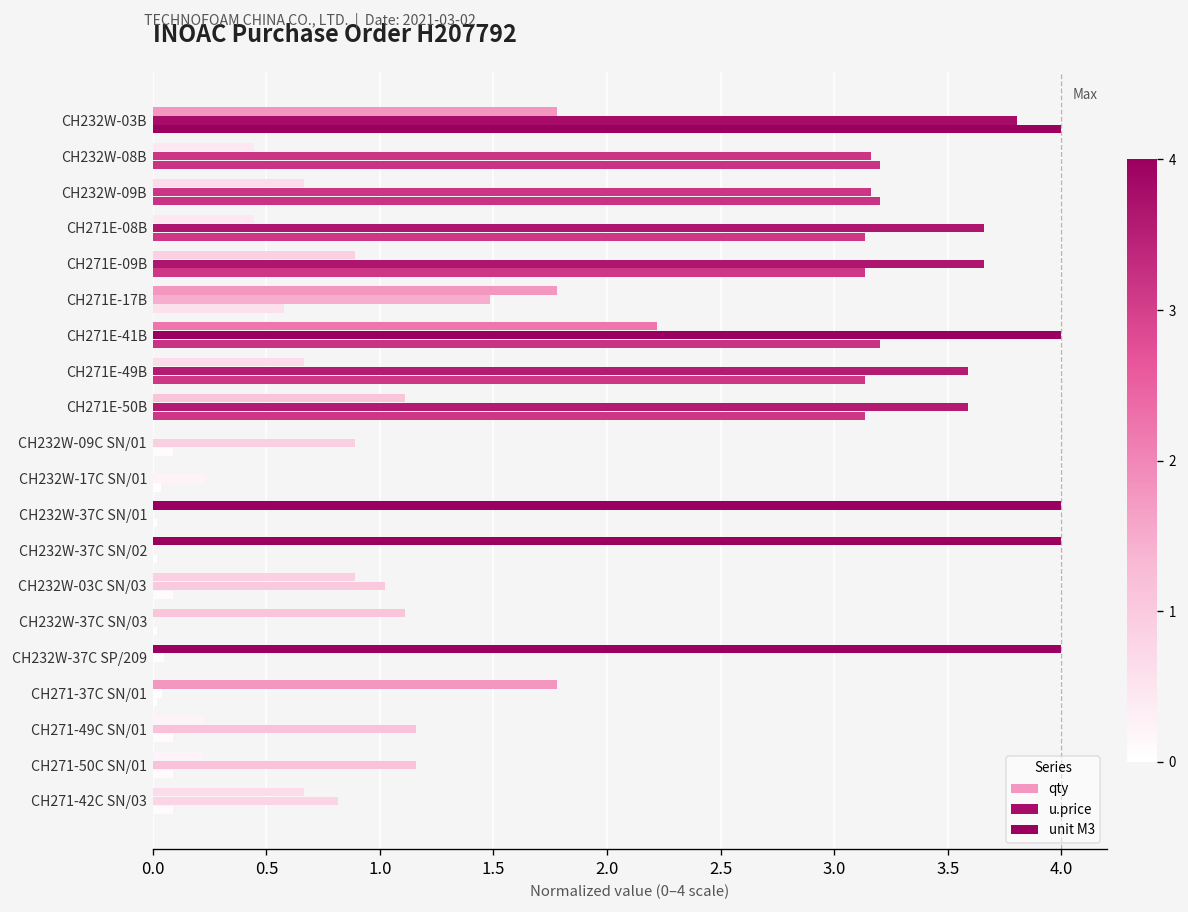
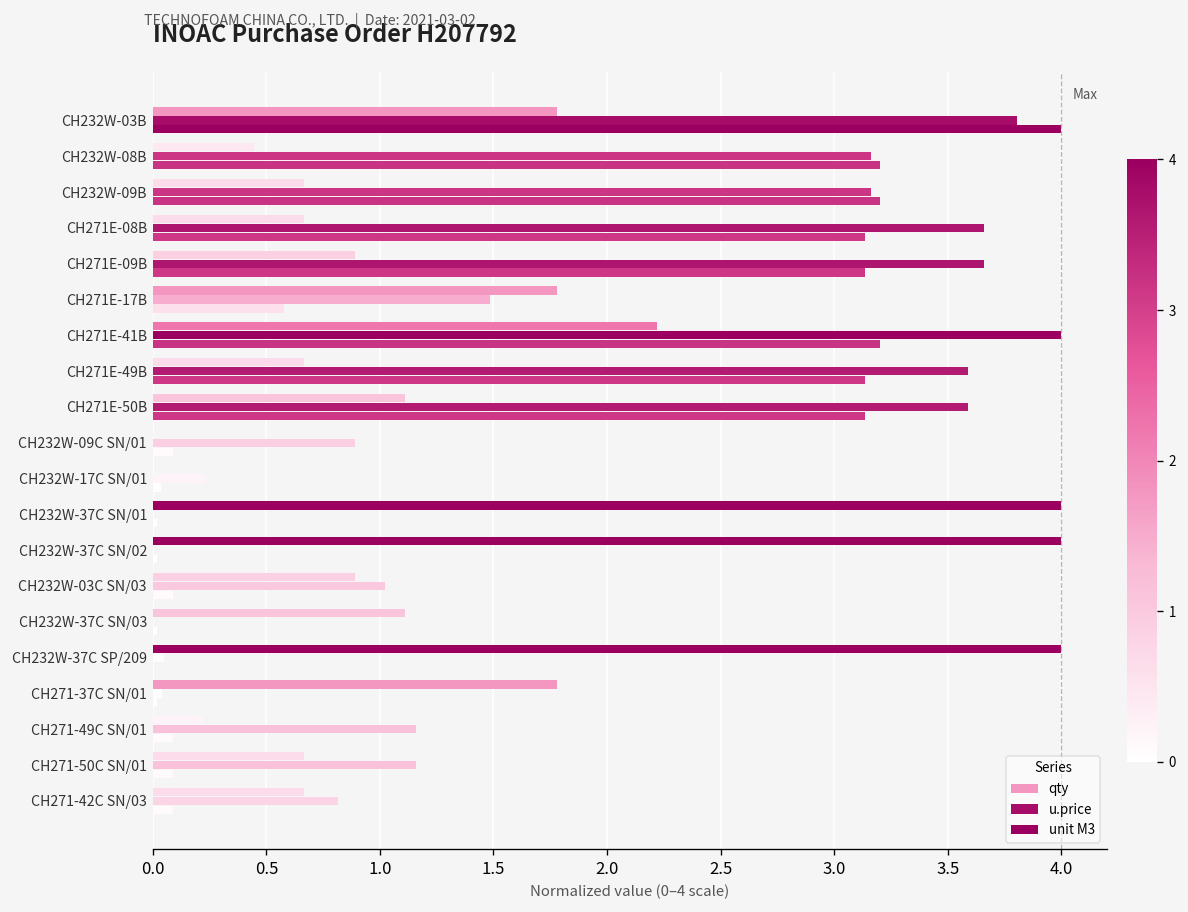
qty, CH271E-08B: 0.44 -> 0.67
qty, CH271-50C SN/01: 0.22 -> 0.67
